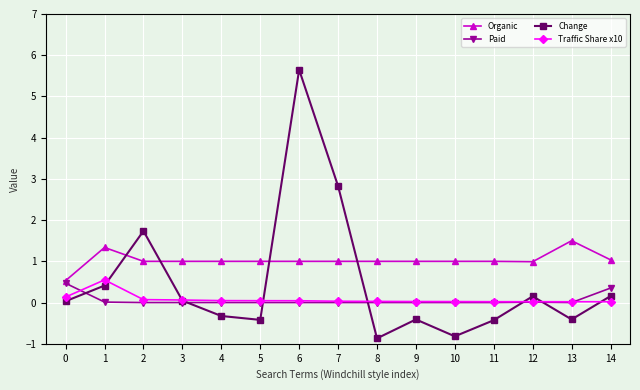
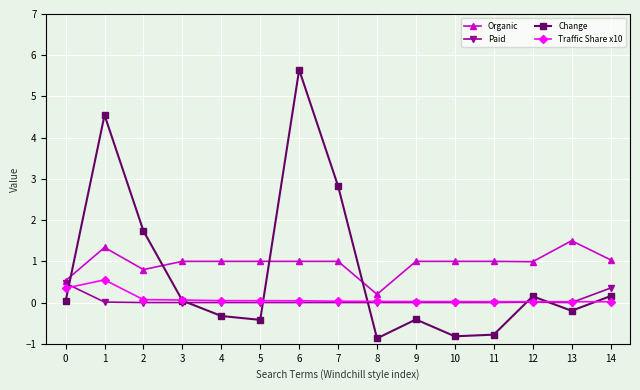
Traffic Share x10, 0: 0.1 -> 0.4
Change, 1: 0.4 -> 4.5
Organic, 2: 1.0 -> 0.8
Organic, 8: 1.0 -> 0.2
Change, 11: -0.4 -> -0.8
Change, 13: -0.4 -> -0.2
